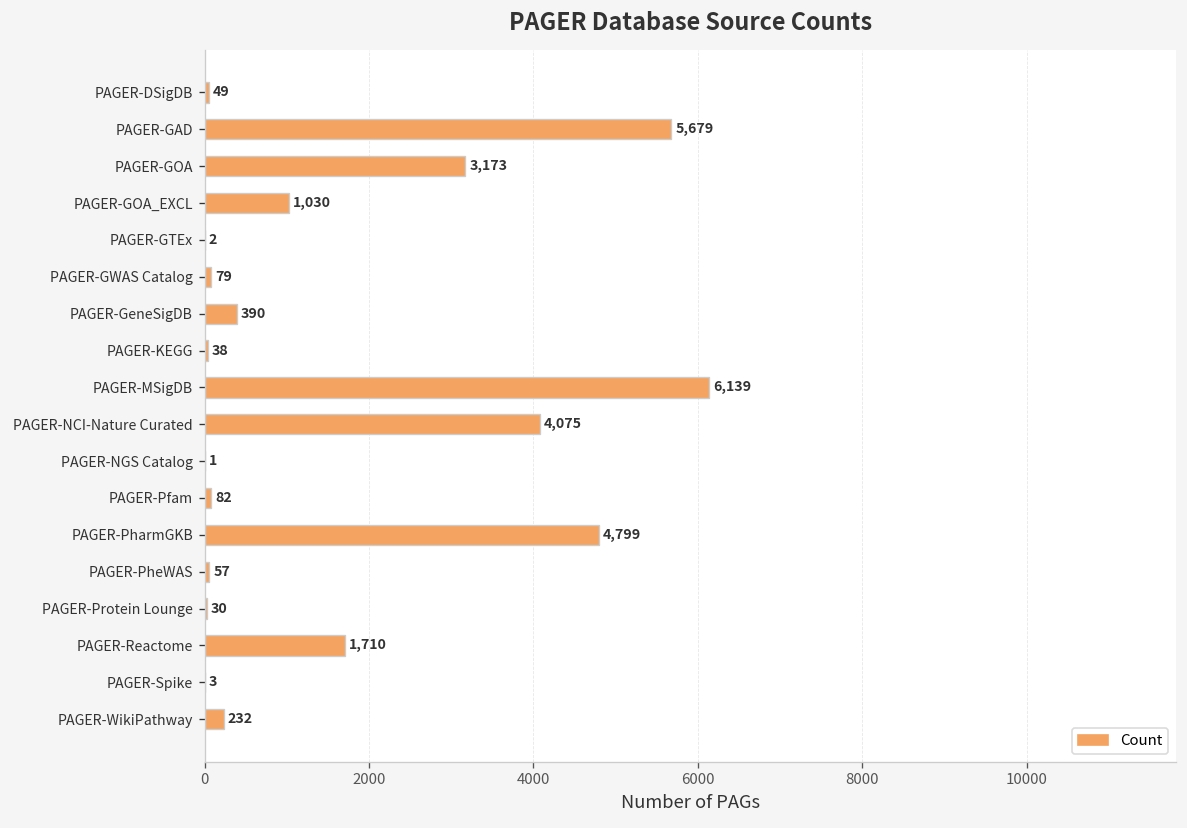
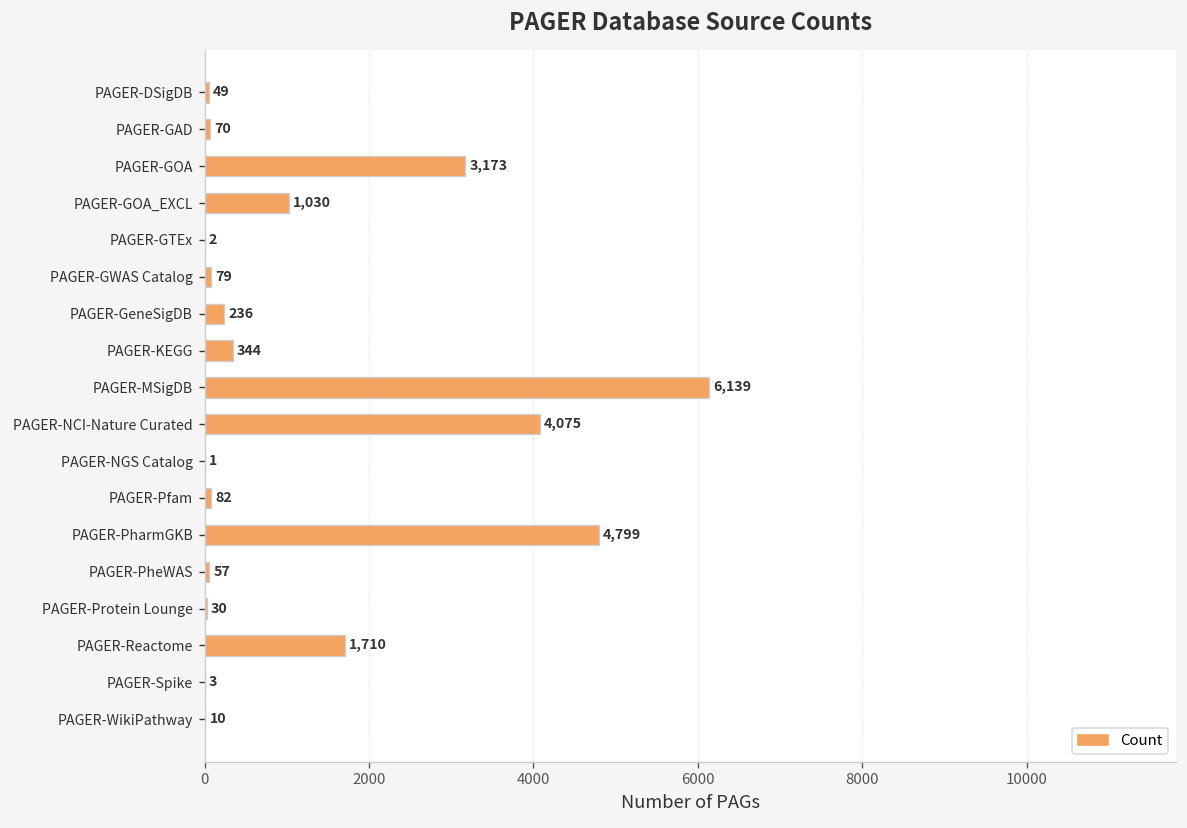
PAGER-GAD: 5,679 -> 70
PAGER-GeneSigDB: 390 -> 236
PAGER-KEGG: 38 -> 344
PAGER-WikiPathway: 232 -> 10
